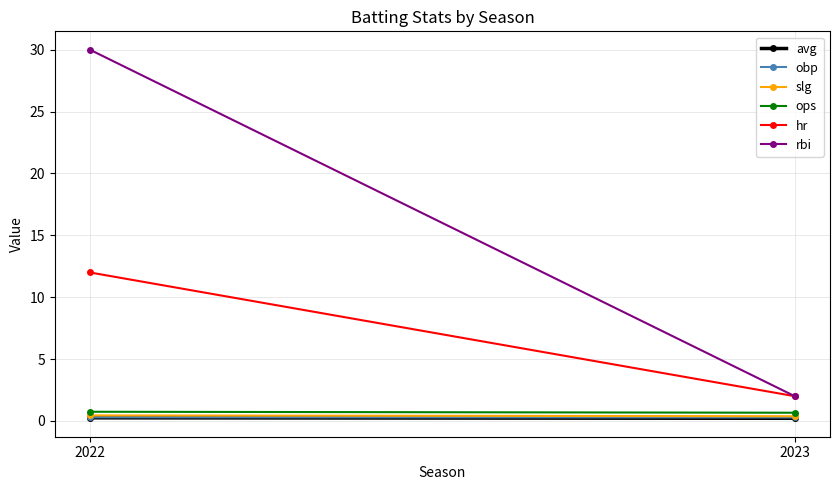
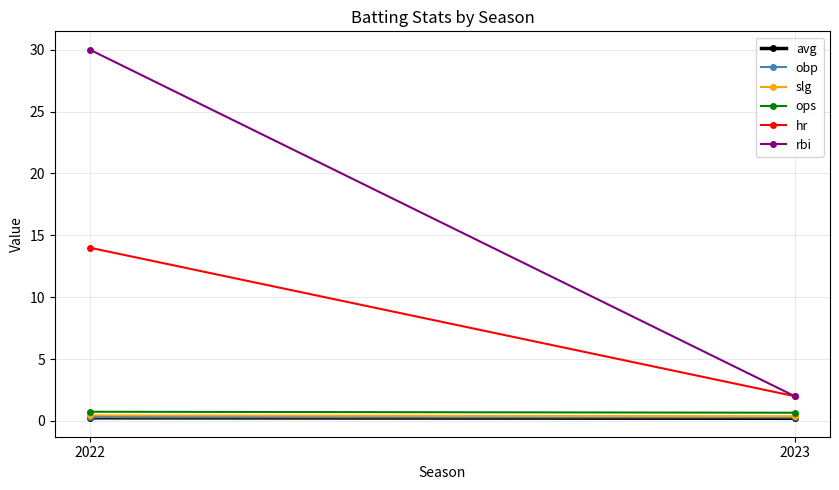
hr, 2022: 12 -> 14
